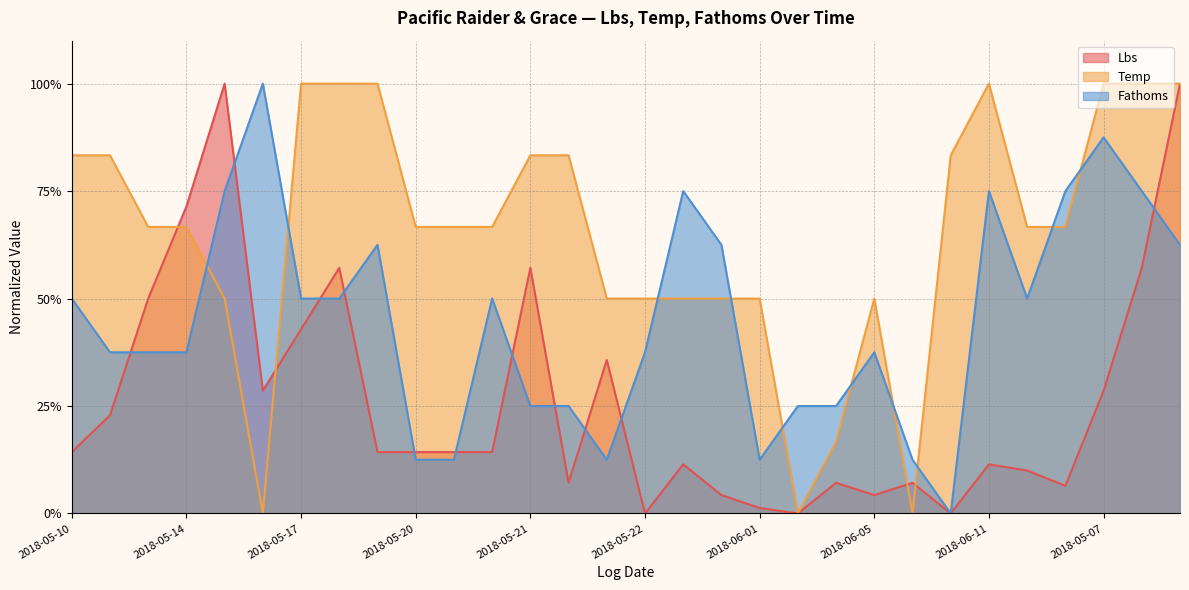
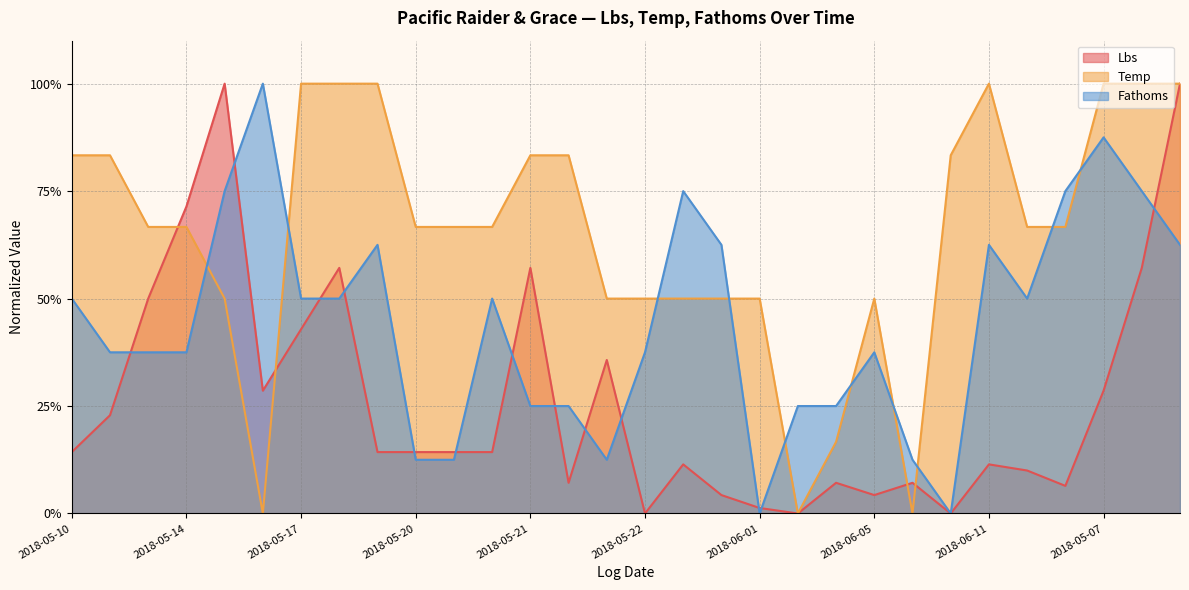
Fathoms, 2018-06-01: 12% -> 0%
Fathoms, 2018-06-11: 75% -> 62%
